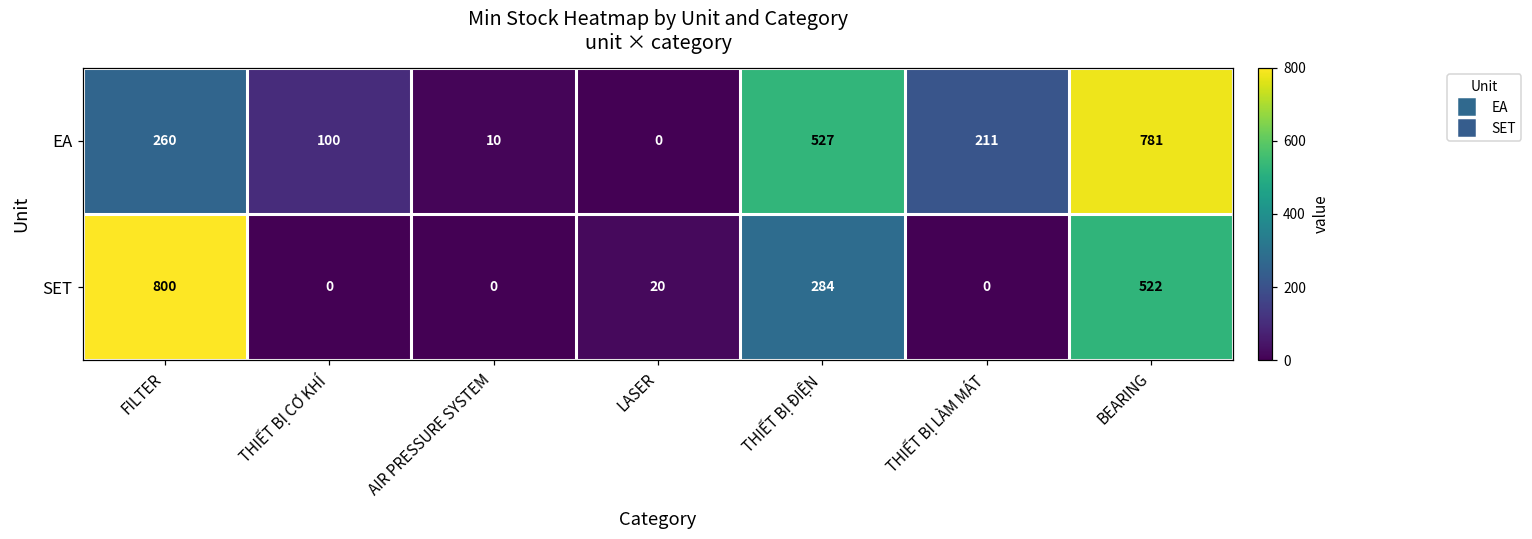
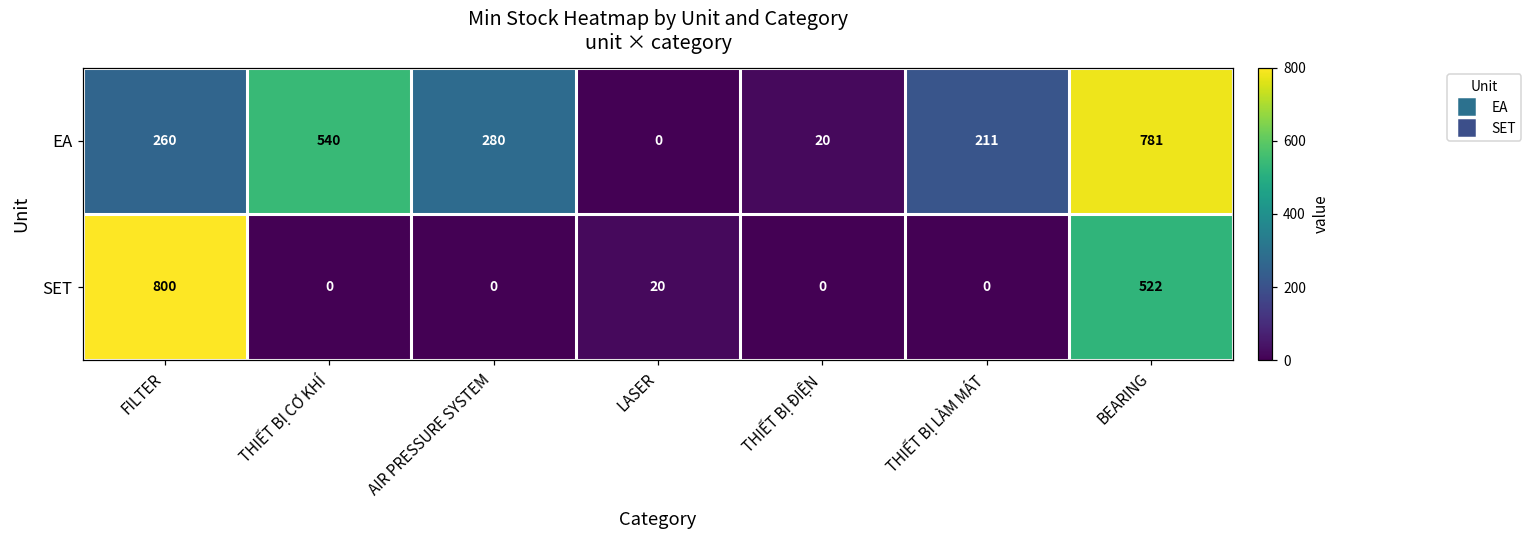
EA, THIẾT BỊ CƠ KHÍ: 100 -> 540
EA, AIR PRESSURE SYSTEM: 10 -> 280
EA, THIẾT BỊ ĐIỆN: 527 -> 20
SET, THIẾT BỊ ĐIỆN: 284 -> 0
